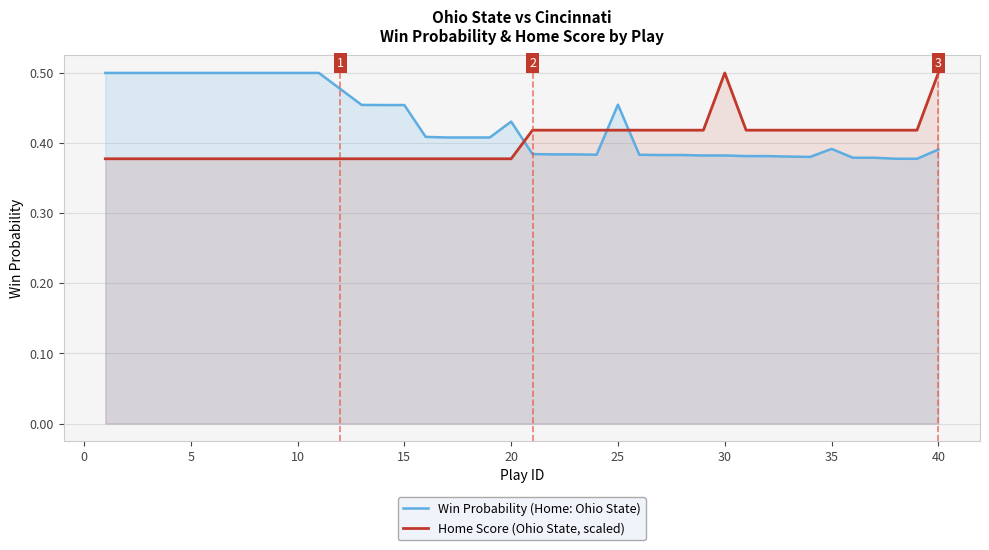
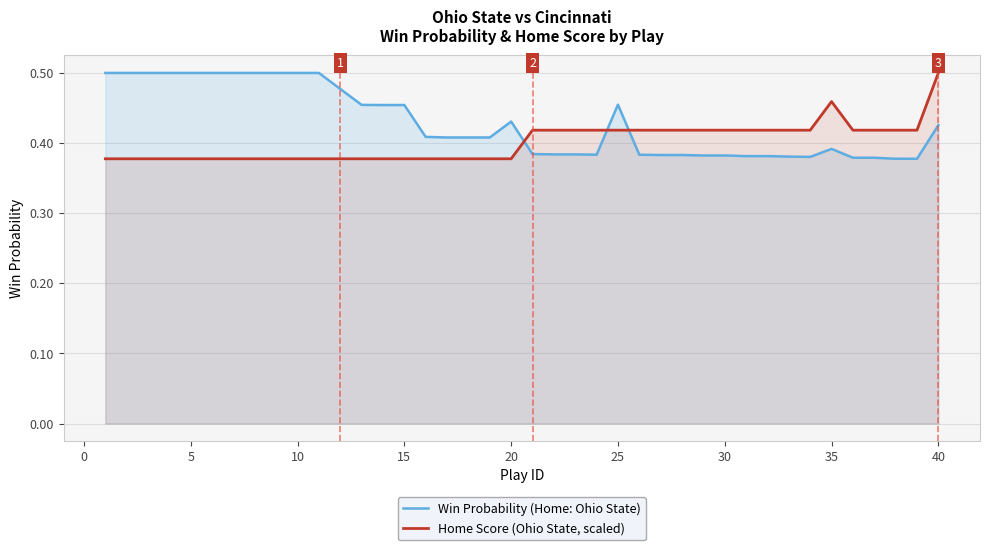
Home Score (Ohio State, scaled), 30: 0.50 -> 0.42
Home Score (Ohio State, scaled), 35: 0.42 -> 0.46
Win Probability (Home: Ohio State), 40: 0.39 -> 0.43
